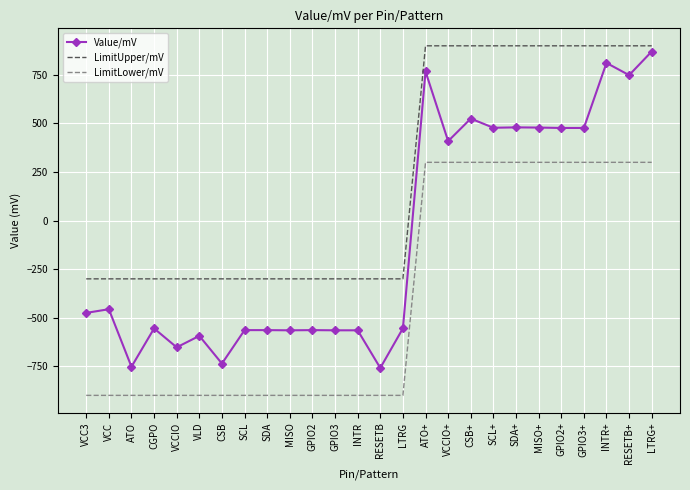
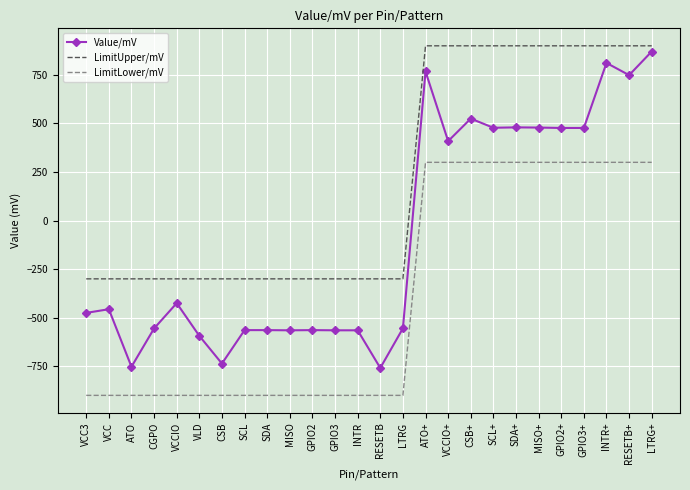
Value/mV, VCCIO: -650 -> -430
